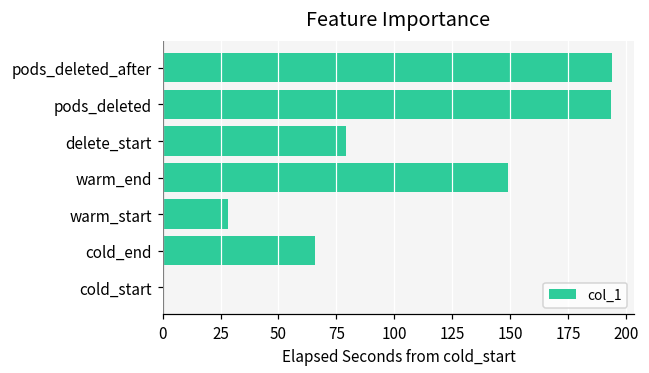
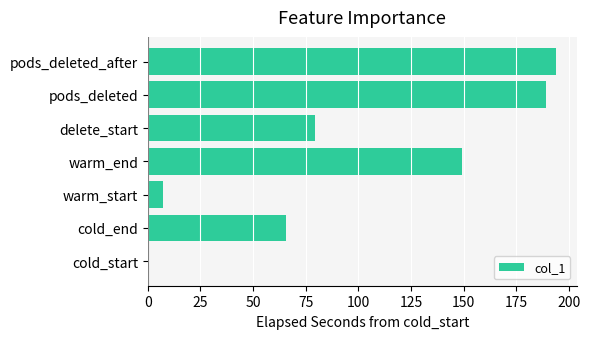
pods_deleted: 193 -> 189
warm_start: 28 -> 7
